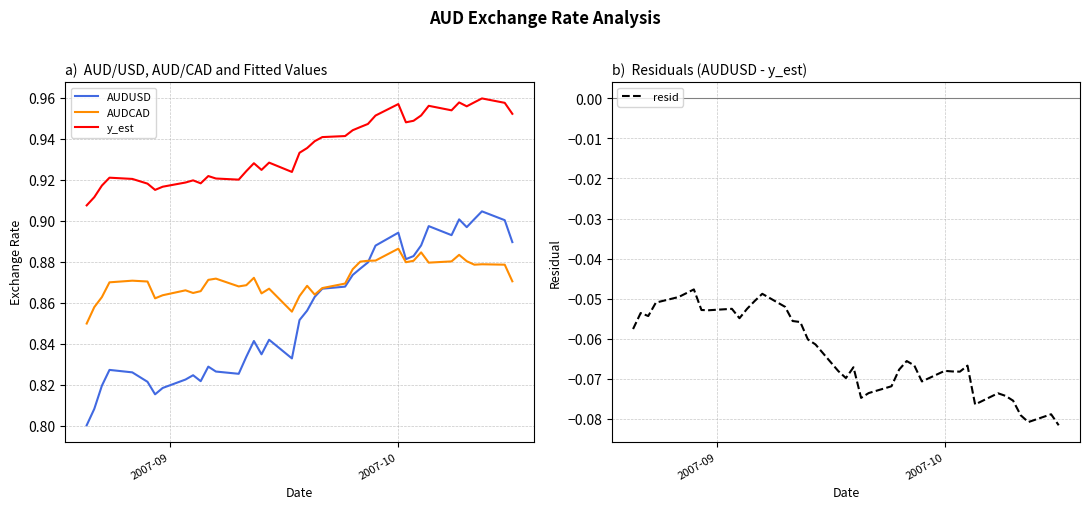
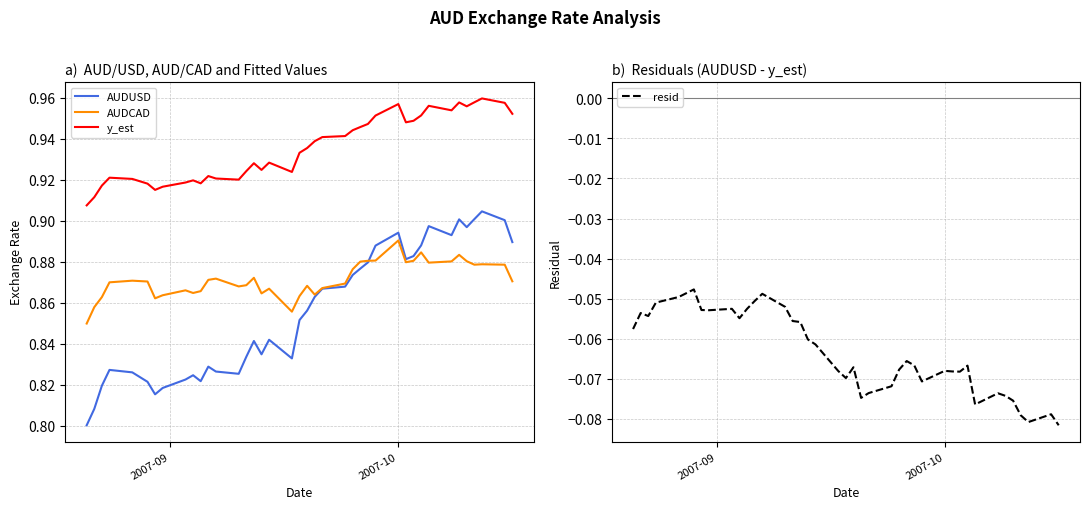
a) AUD/USD, AUD/CAD and Fitted Values, AUDCAD, 2007-10: 0.886 -> 0.890
